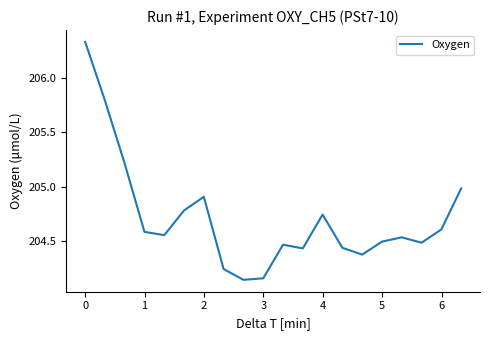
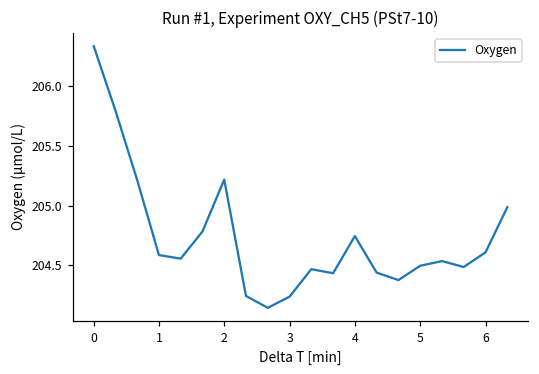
2: 204.91 -> 205.22
3: 204.16 -> 204.24
